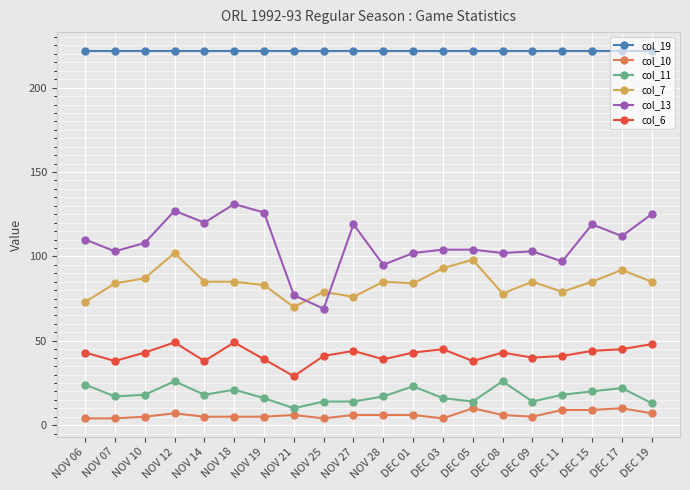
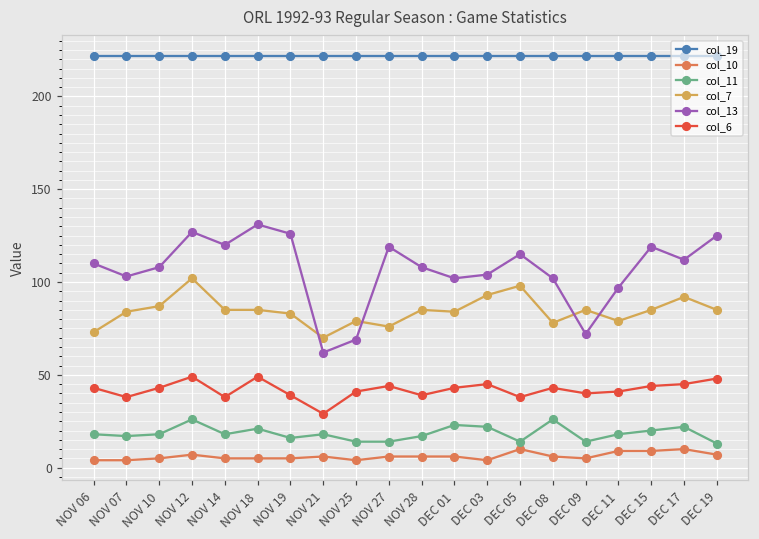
col_11, NOV 06: 24 -> 18
col_11, NOV 21: 10 -> 18
col_13, NOV 21: 77 -> 62
col_13, NOV 28: 95 -> 108
col_11, DEC 03: 16 -> 22
col_13, DEC 05: 104 -> 115
col_13, DEC 09: 103 -> 72
